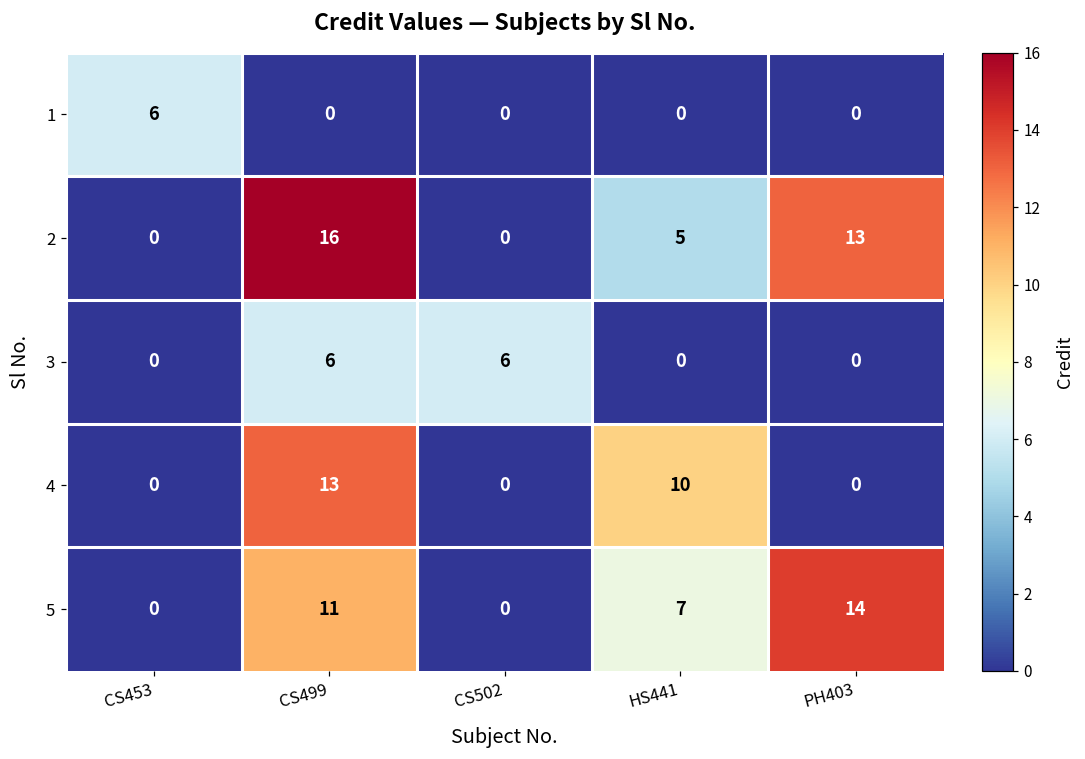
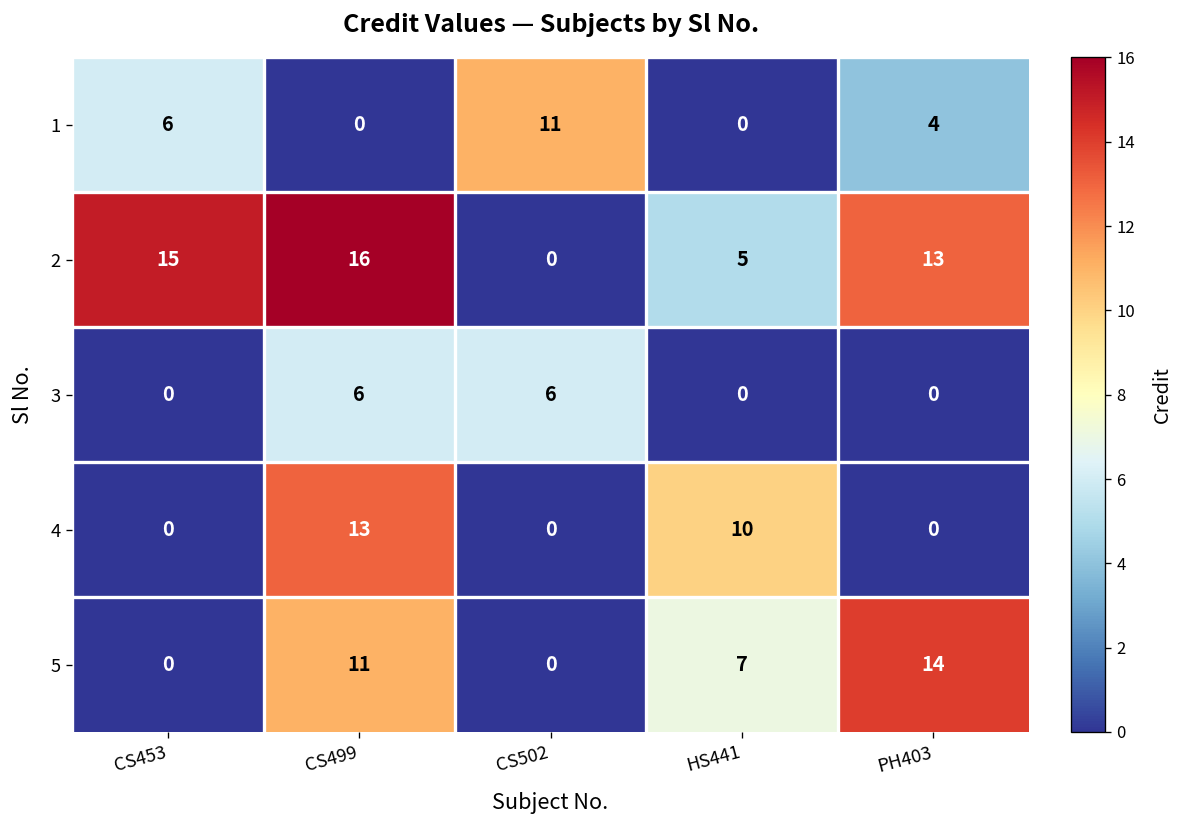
1, CS502: 0 -> 11
1, PH403: 0 -> 4
2, CS453: 0 -> 15
